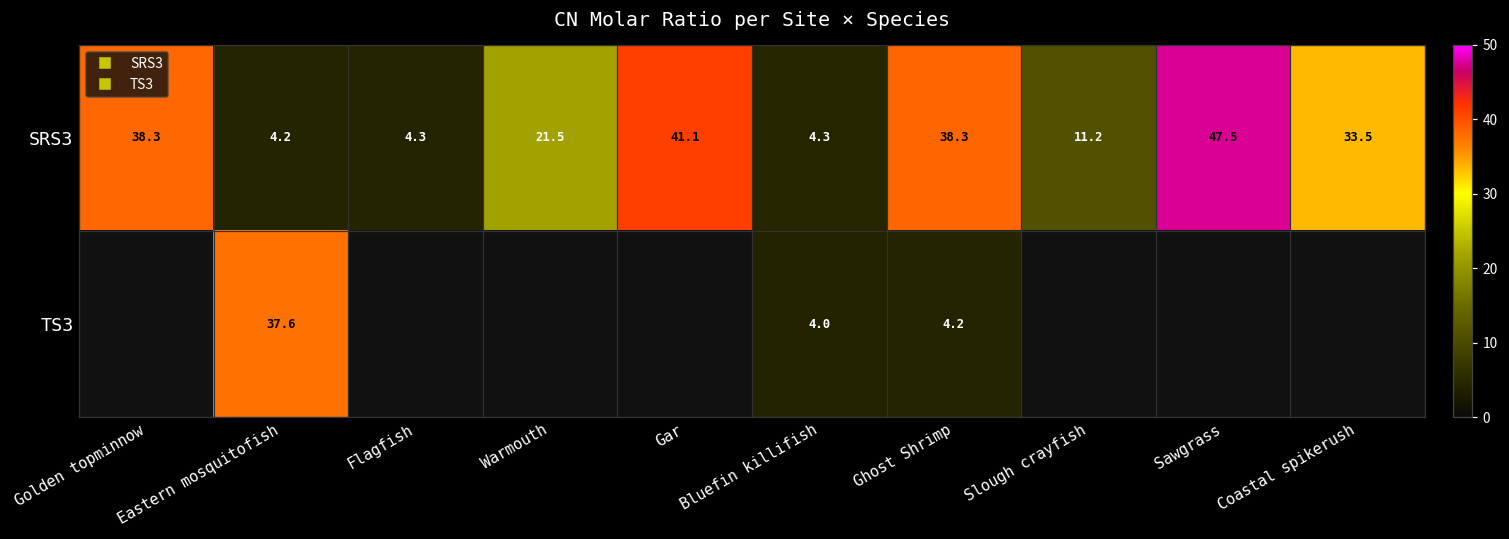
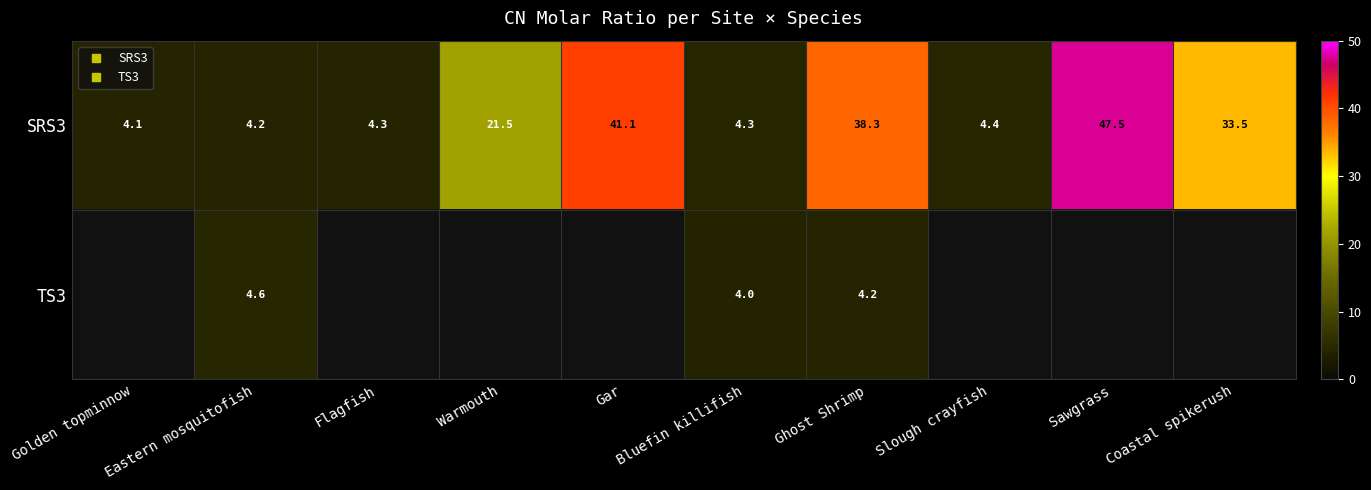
SRS3, Golden topminnow: 38.3 -> 4.1
SRS3, Slough crayfish: 11.2 -> 4.4
TS3, Eastern mosquitofish: 37.6 -> 4.6
